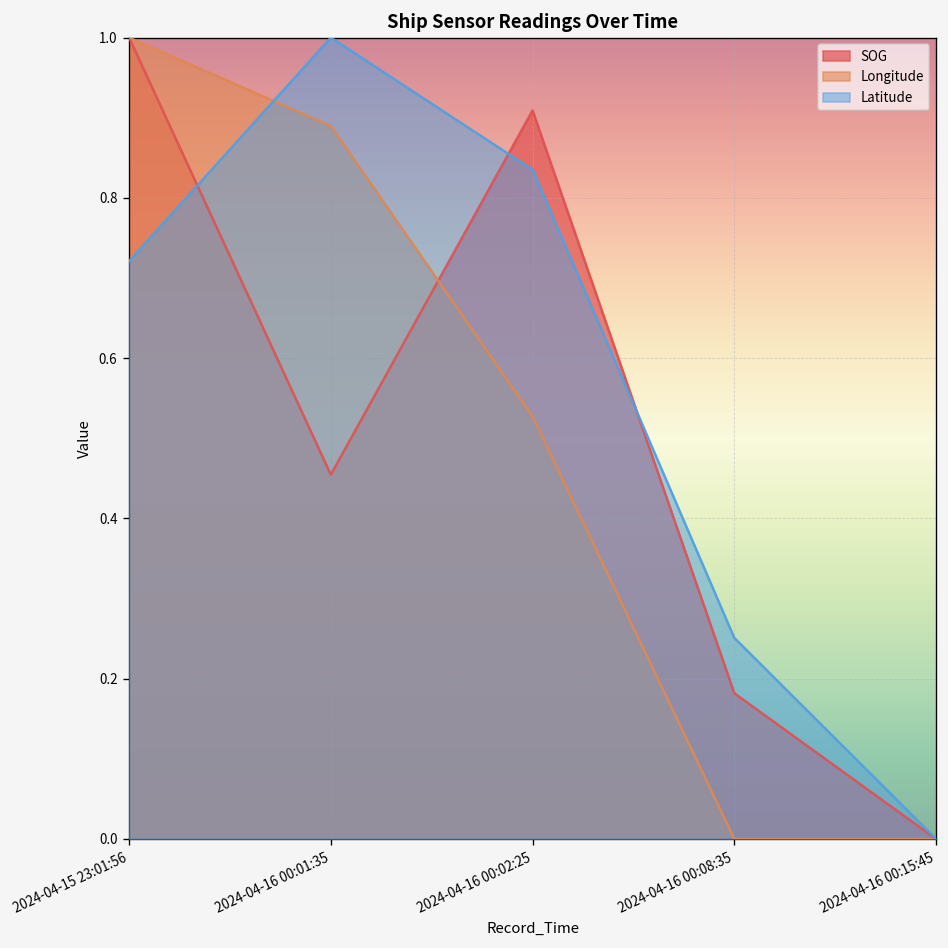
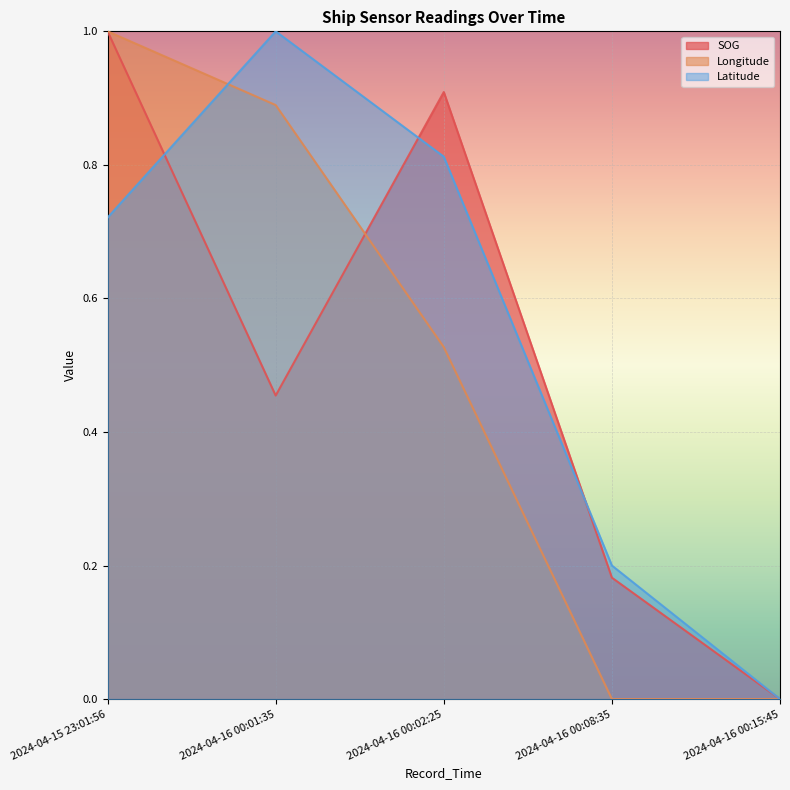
Latitude, 2024-04-16 00:02:25: 0.84 -> 0.81
Latitude, 2024-04-16 00:08:35: 0.25 -> 0.20
